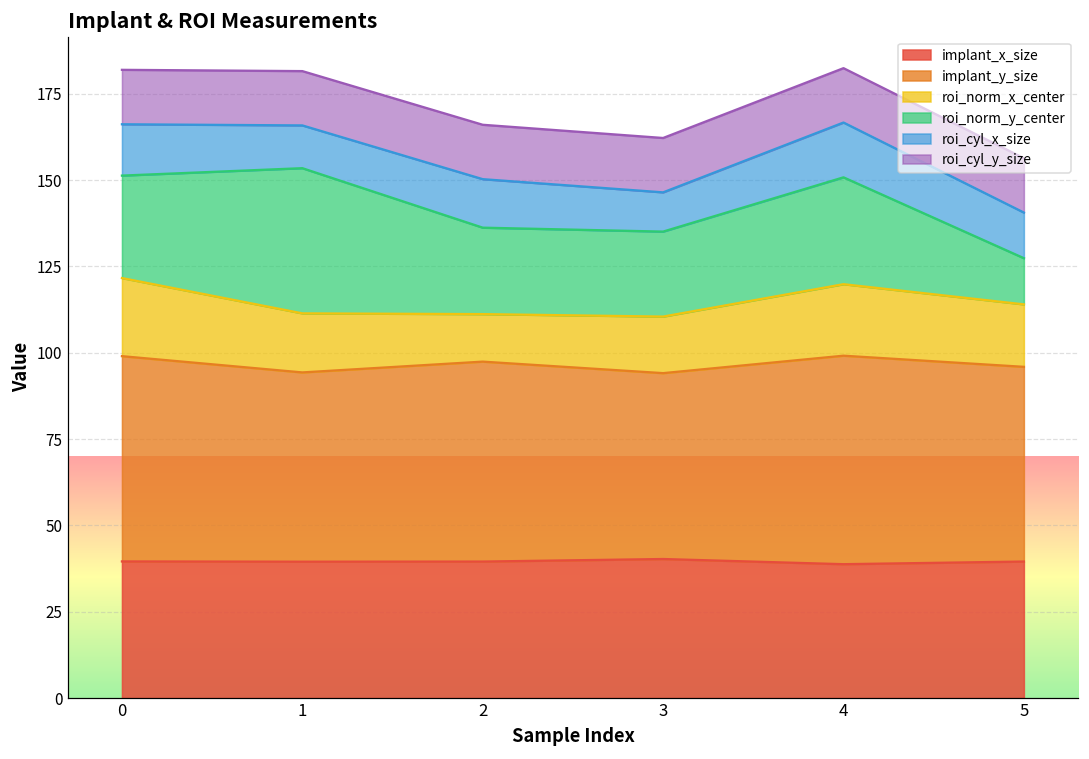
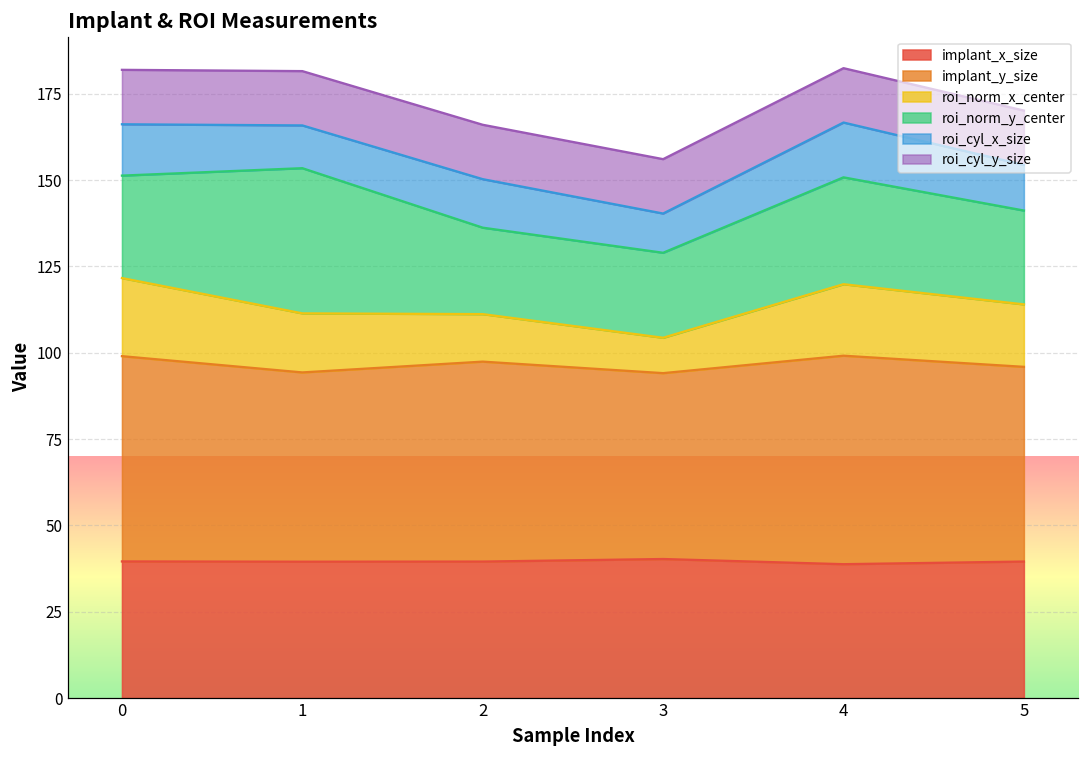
roi_norm_x_center, 3: 16 -> 10
roi_norm_y_center, 5: 13 -> 27
